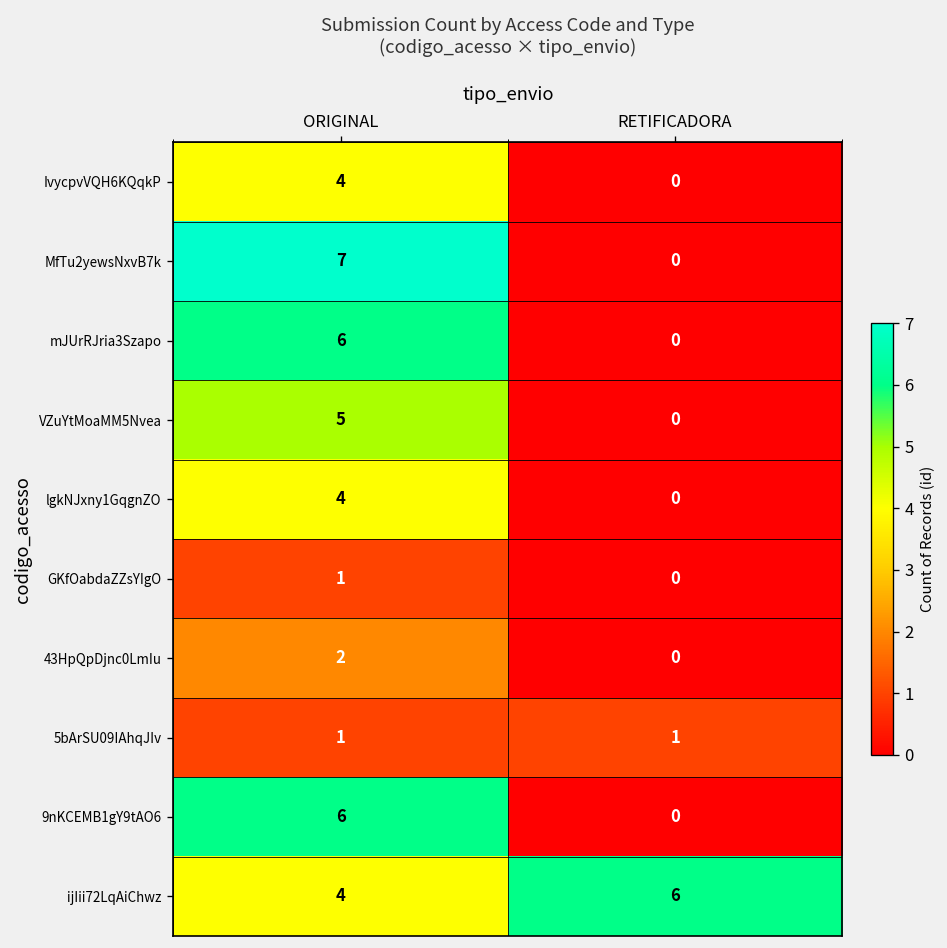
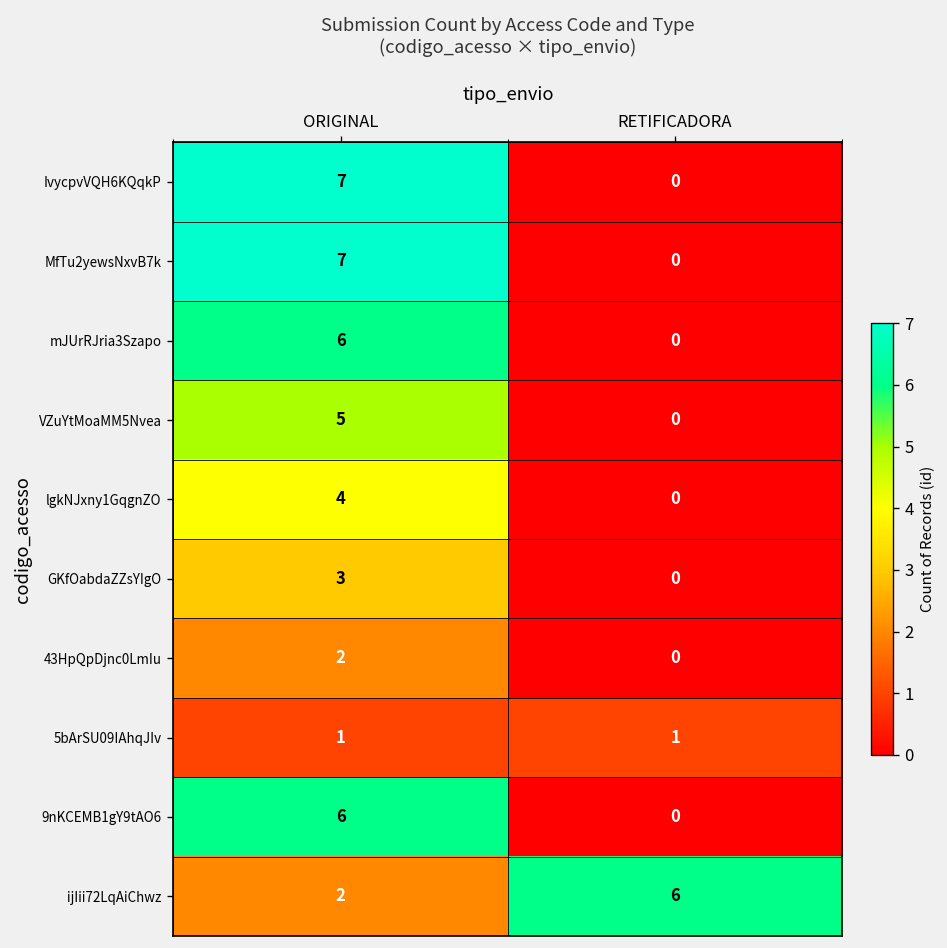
IvycpvVQH6KQqkP, ORIGINAL: 4 -> 7
GKfOabdaZZsYIgO, ORIGINAL: 1 -> 3
ijIii72LqAiChwz, ORIGINAL: 4 -> 2
